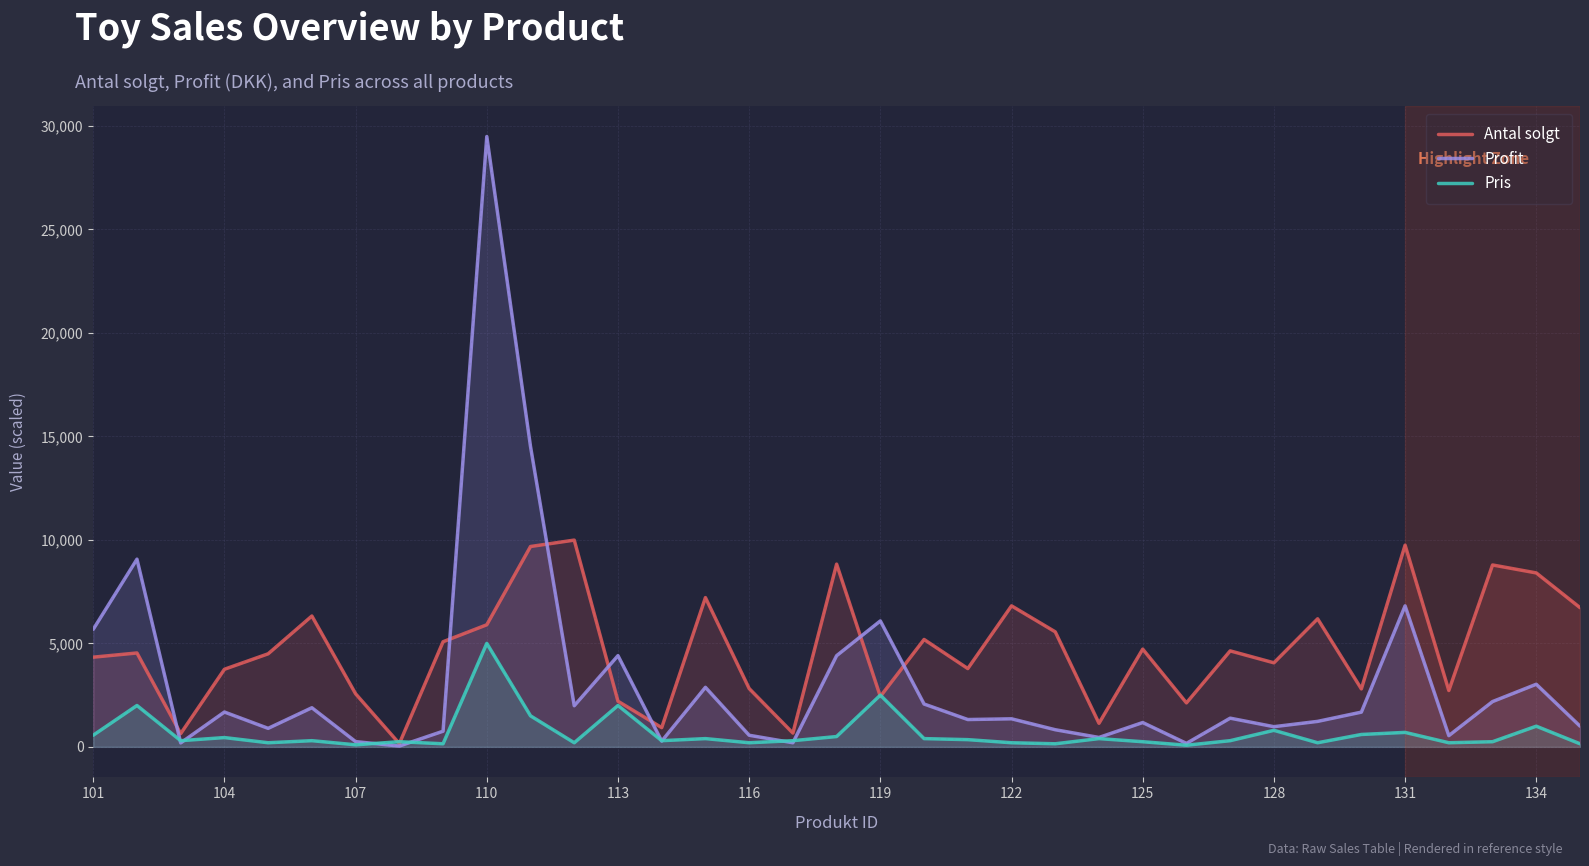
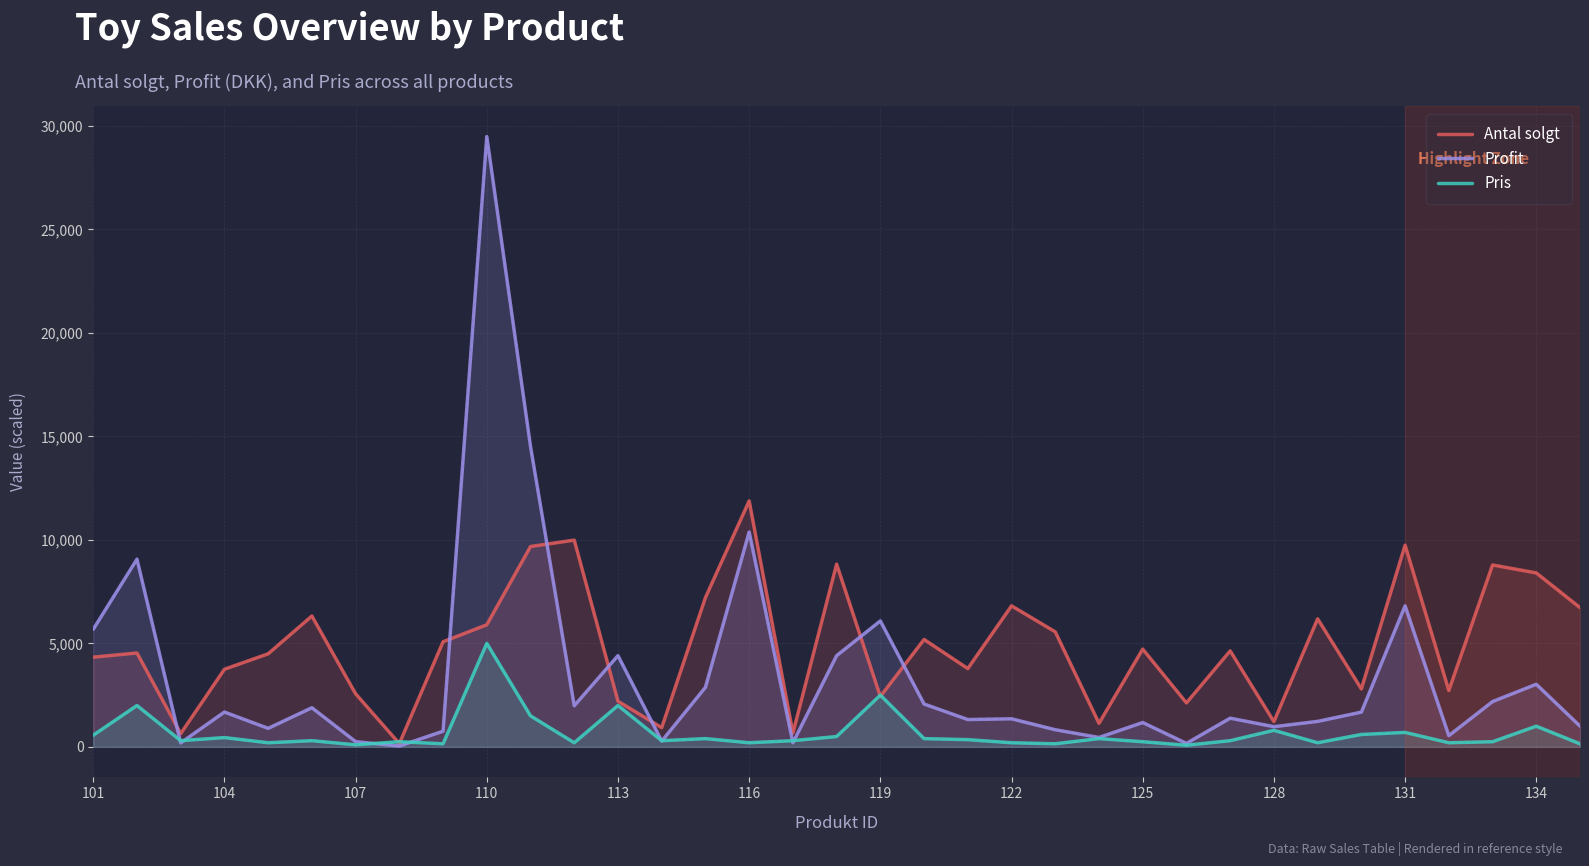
Antal solgt, 116: 2,800 -> 11,900
Profit, 116: 600 -> 10,400
Antal solgt, 128: 4,100 -> 1,200
